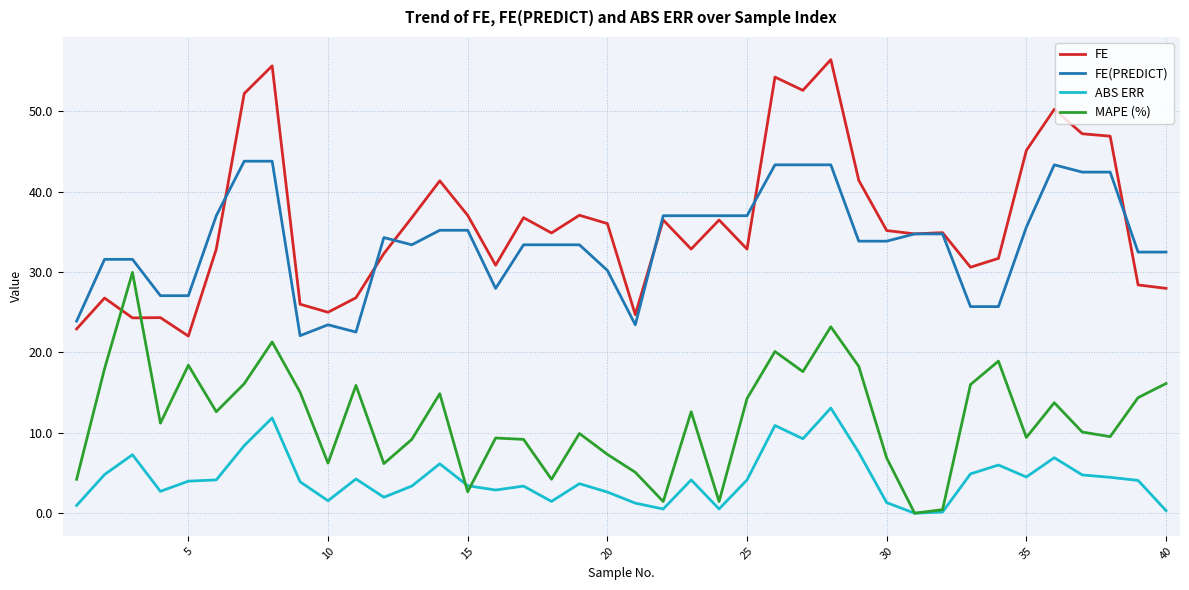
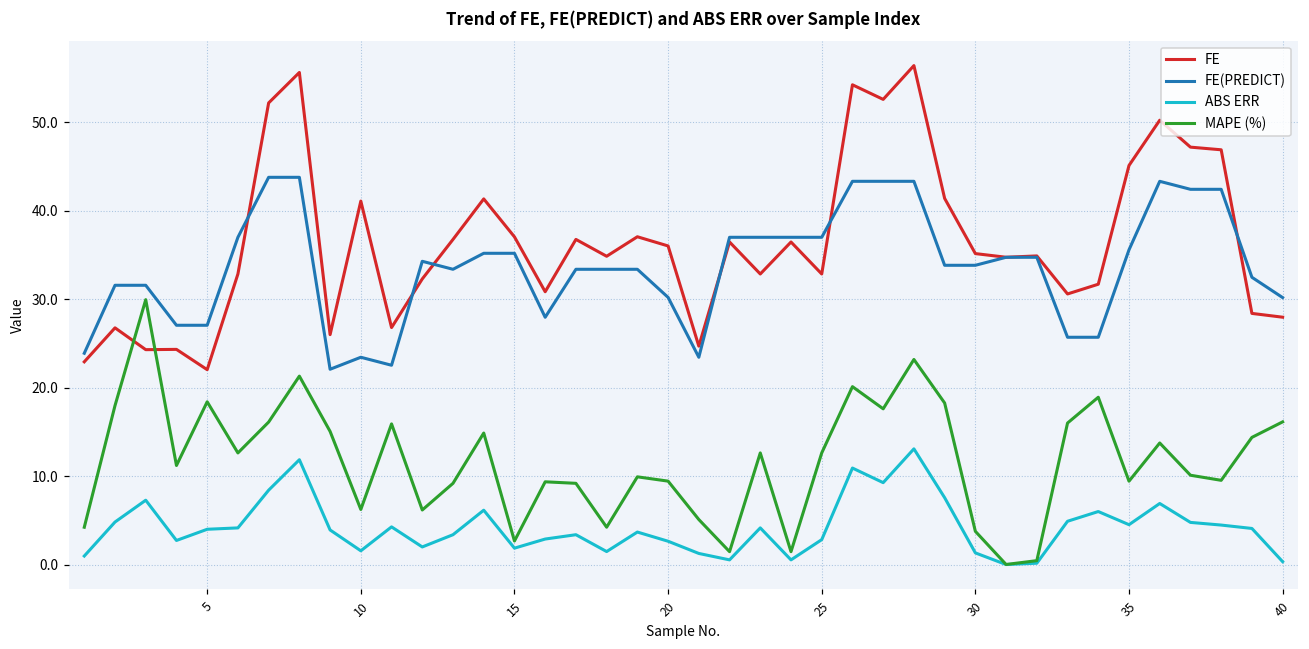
FE, 10: 25 -> 41
ABS ERR, 15: 3 -> 2
MAPE (%), 20: 7 -> 9
ABS ERR, 25: 4 -> 3
MAPE (%), 25: 14 -> 13
MAPE (%), 30: 7 -> 4
FE(PREDICT), 40: 32 -> 30
